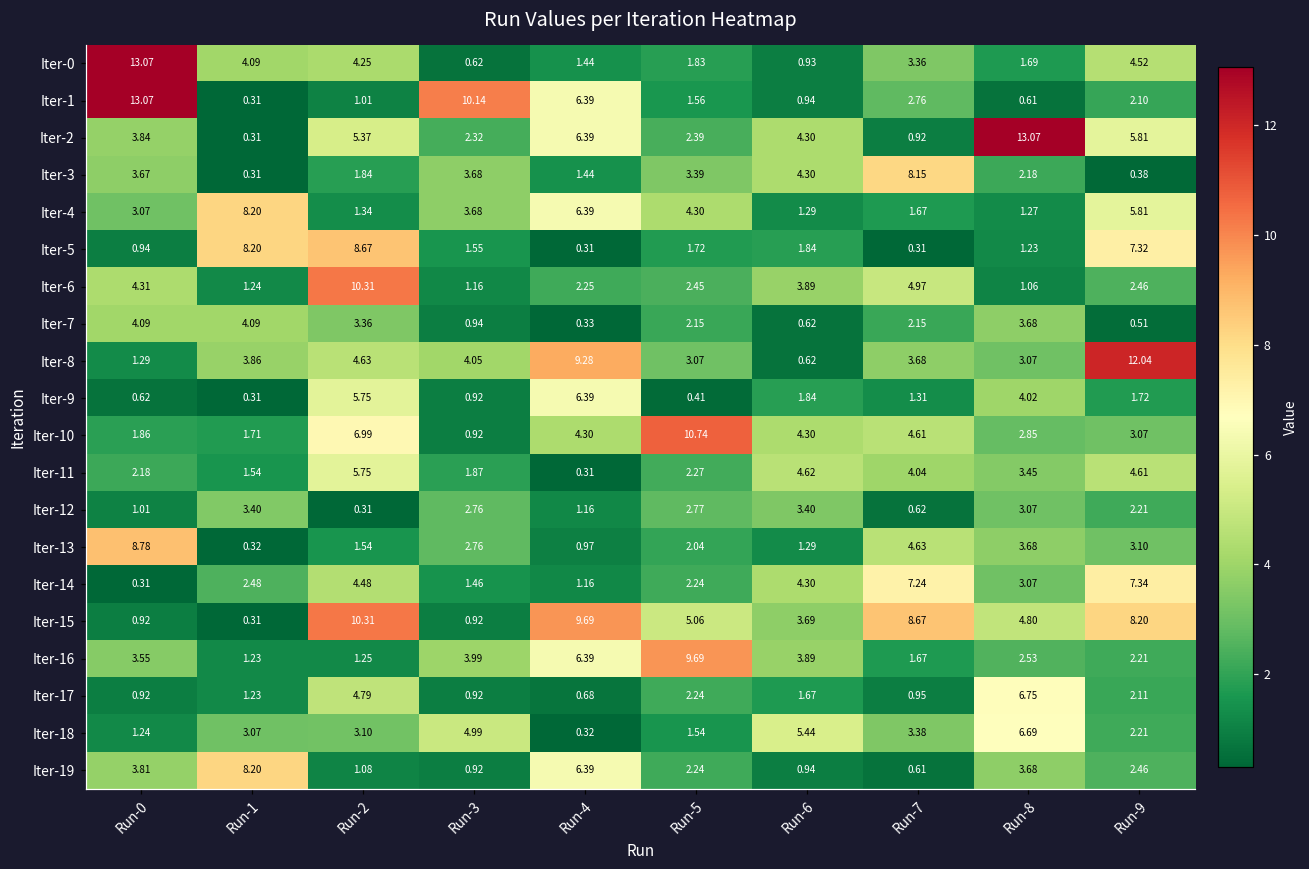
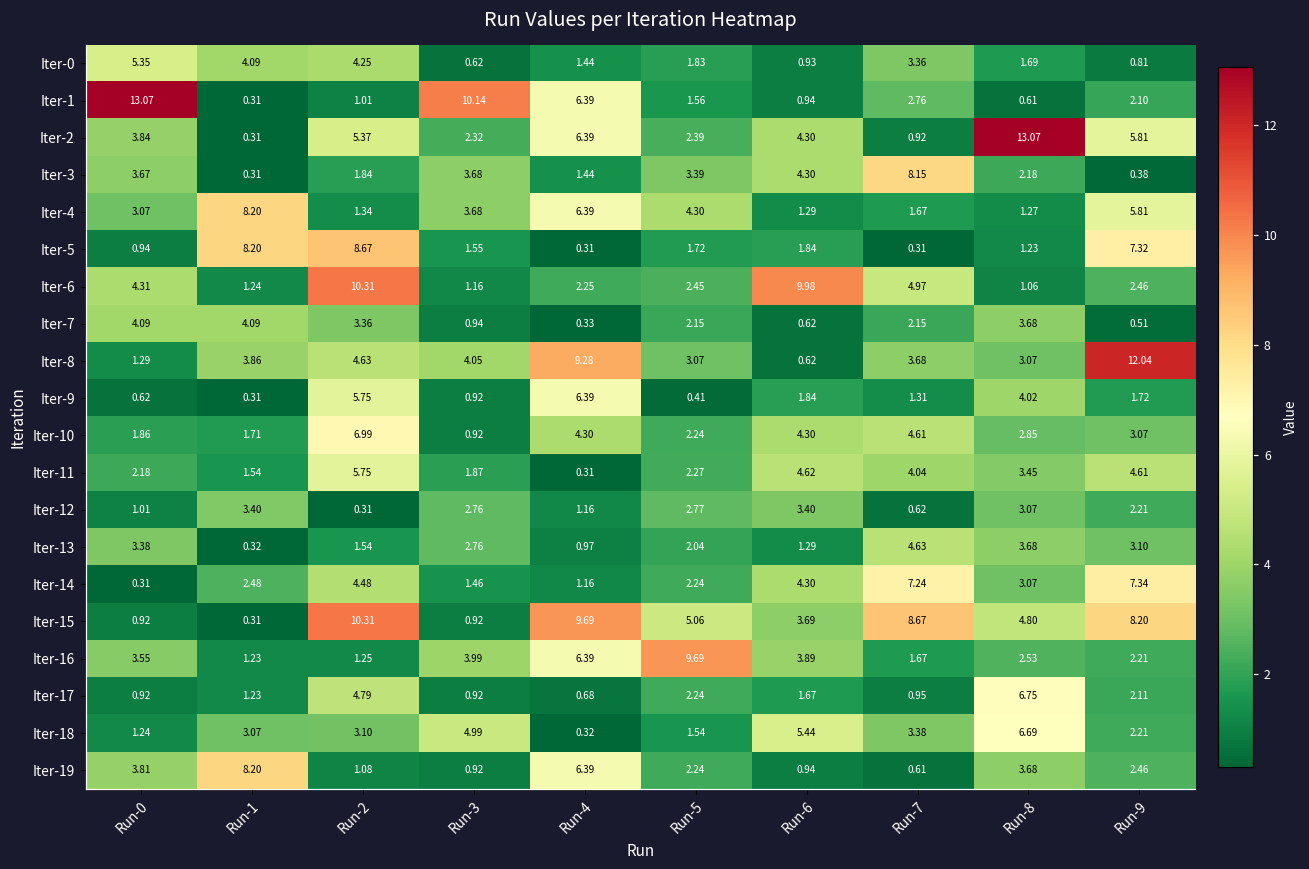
Iter-0, Run-0: 13.07 -> 5.35
Iter-0, Run-9: 4.52 -> 0.81
Iter-6, Run-6: 3.89 -> 9.98
Iter-10, Run-5: 10.74 -> 2.24
Iter-13, Run-0: 8.78 -> 3.38
